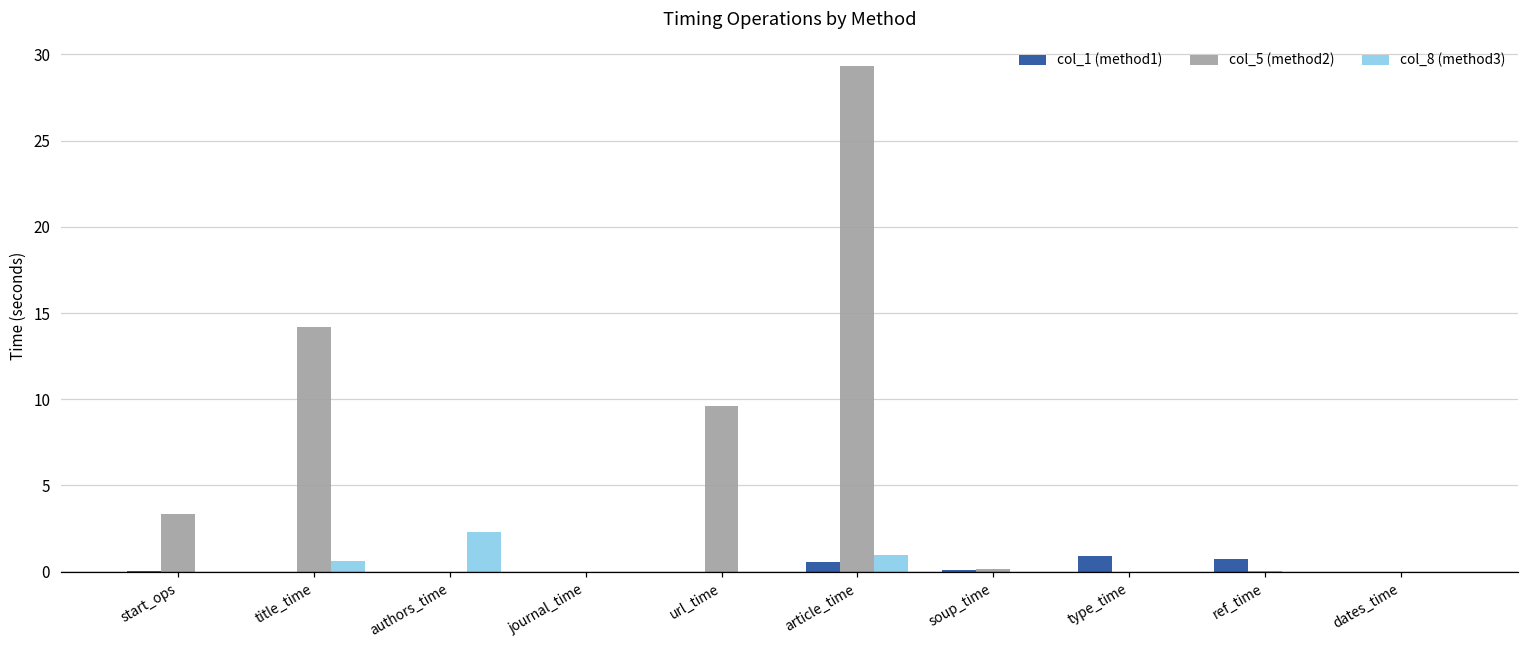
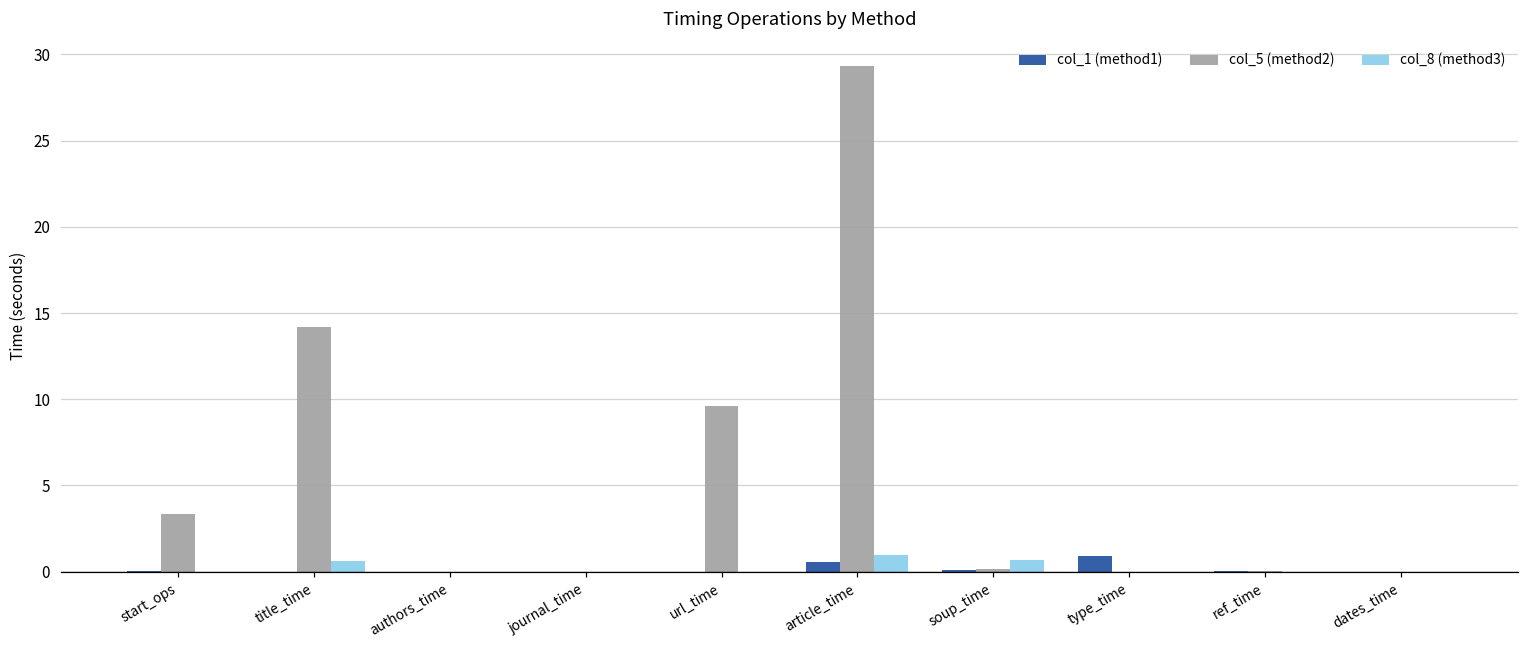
col_8 (method3), authors_time: 2.3 -> 0.0
col_8 (method3), soup_time: 0.0 -> 0.7
col_1 (method1), ref_time: 0.7 -> 0.0
